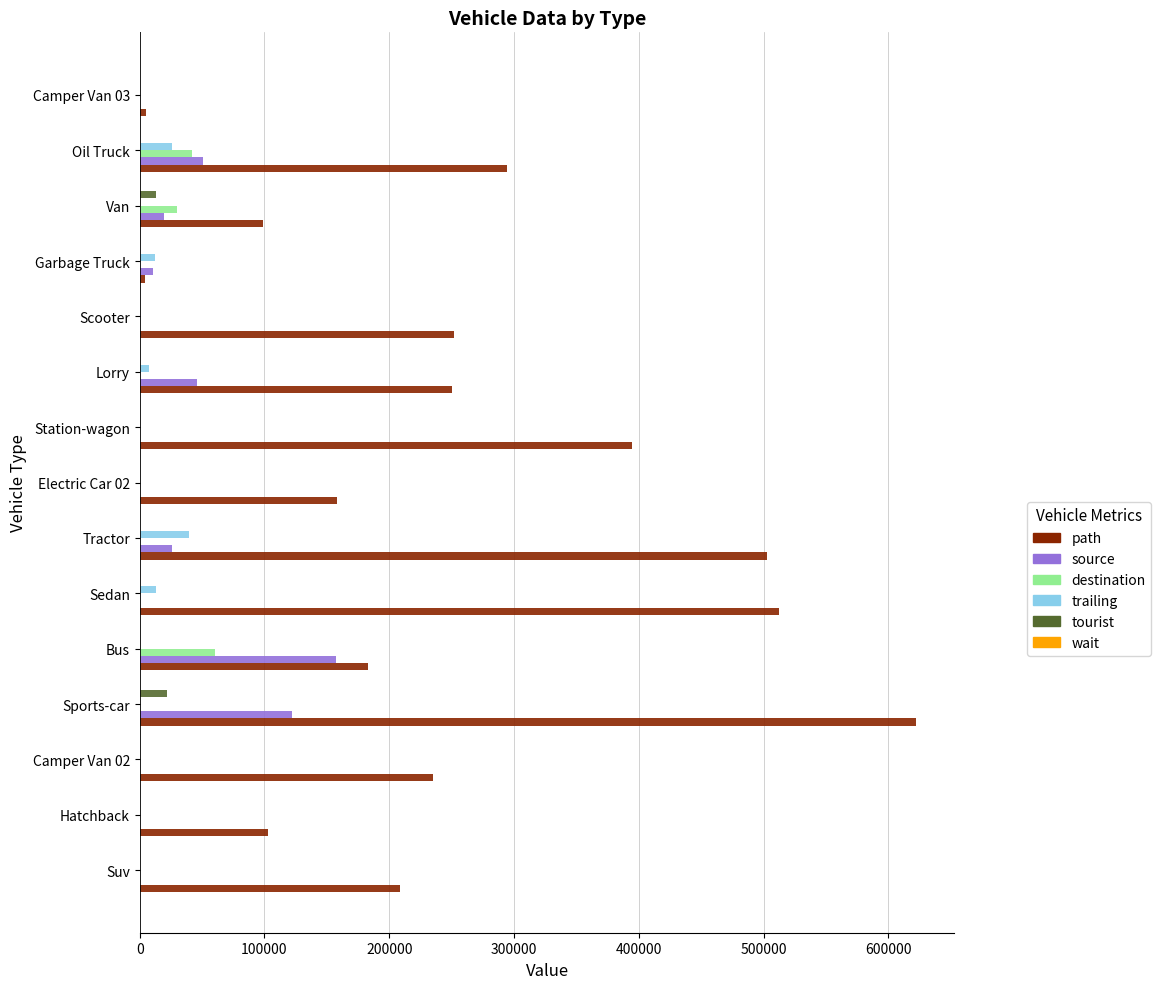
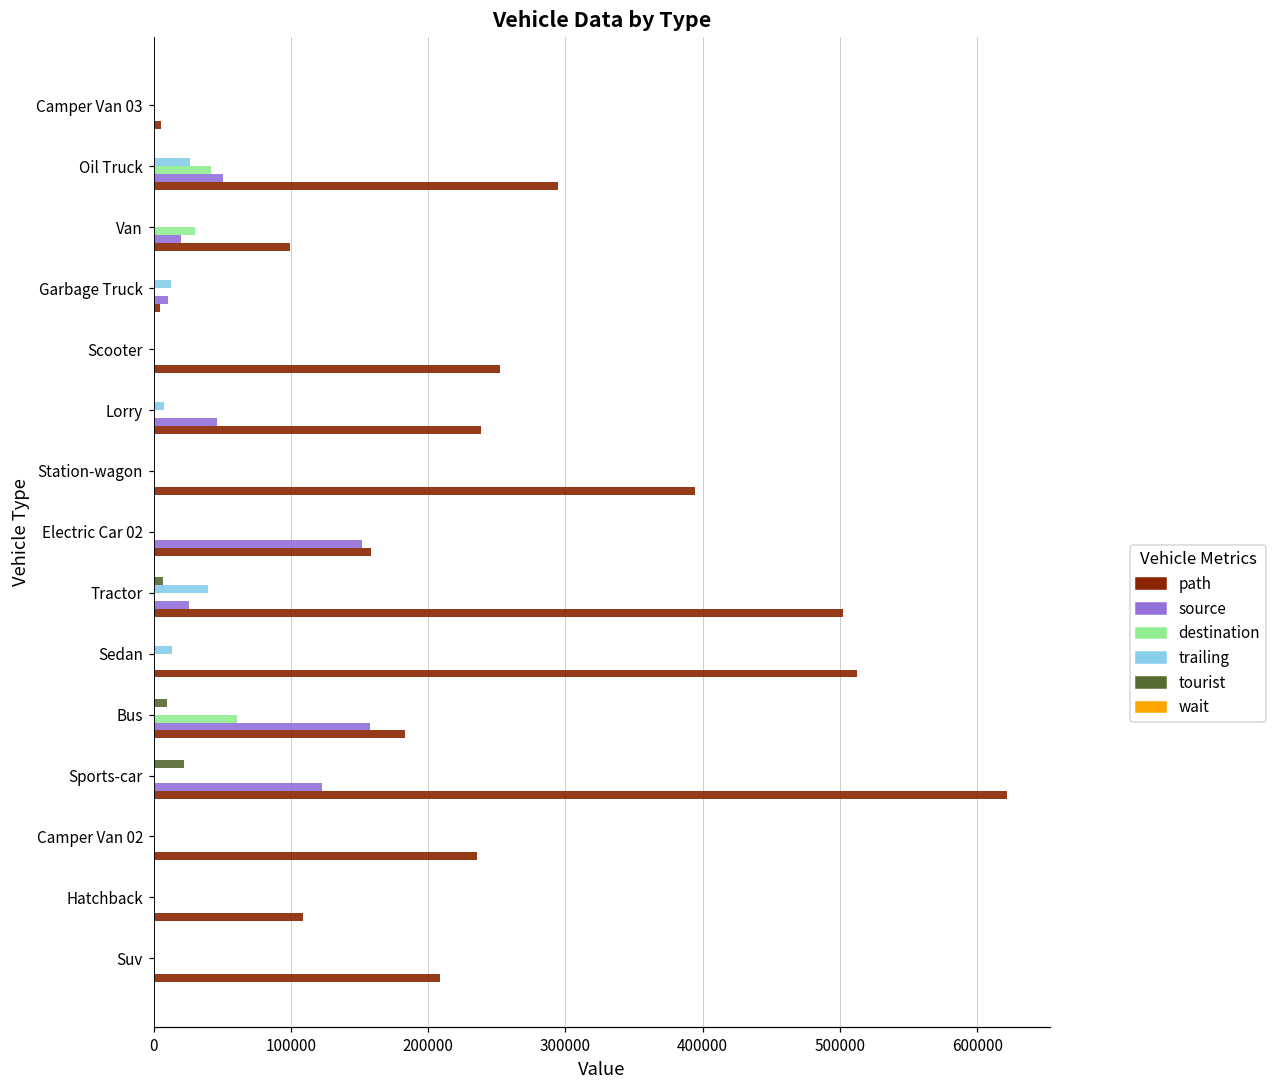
tourist, Van: 13000 -> 0
path, Lorry: 250000 -> 238000
source, Electric Car 02: 0 -> 152000
tourist, Tractor: 0 -> 7000
tourist, Bus: 0 -> 10000
path, Hatchback: 103000 -> 109000
